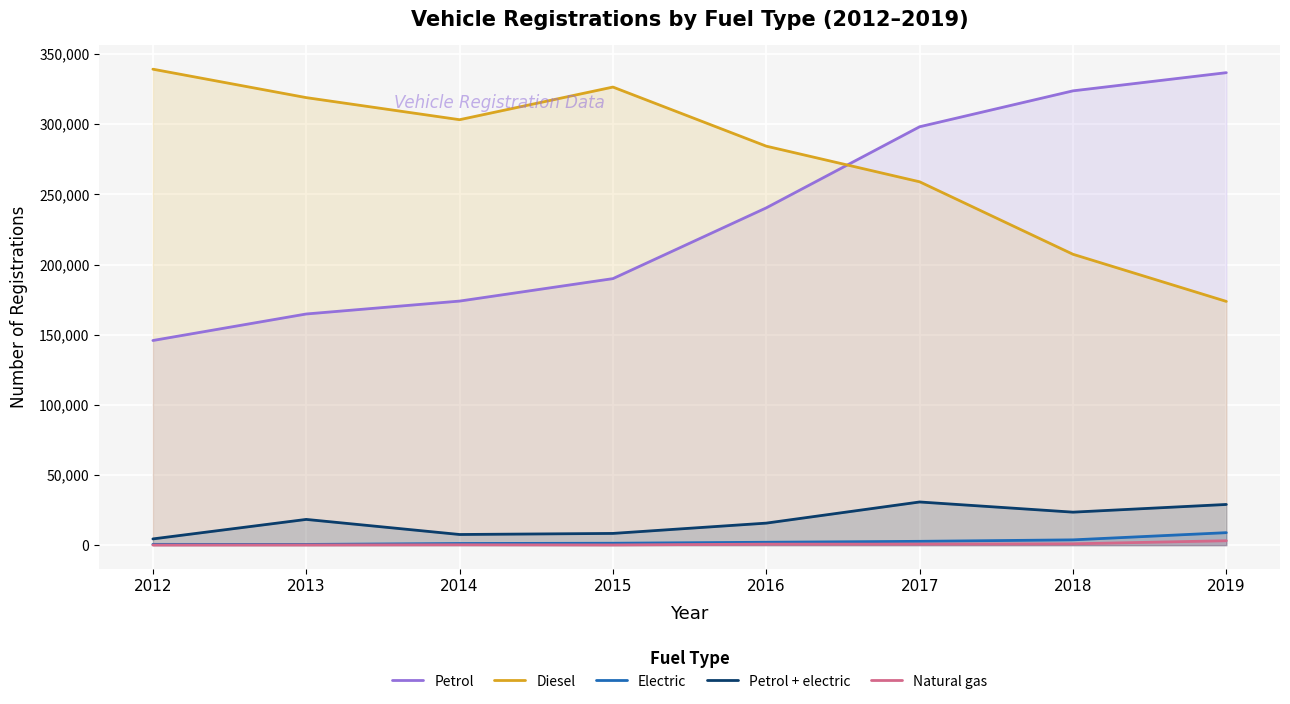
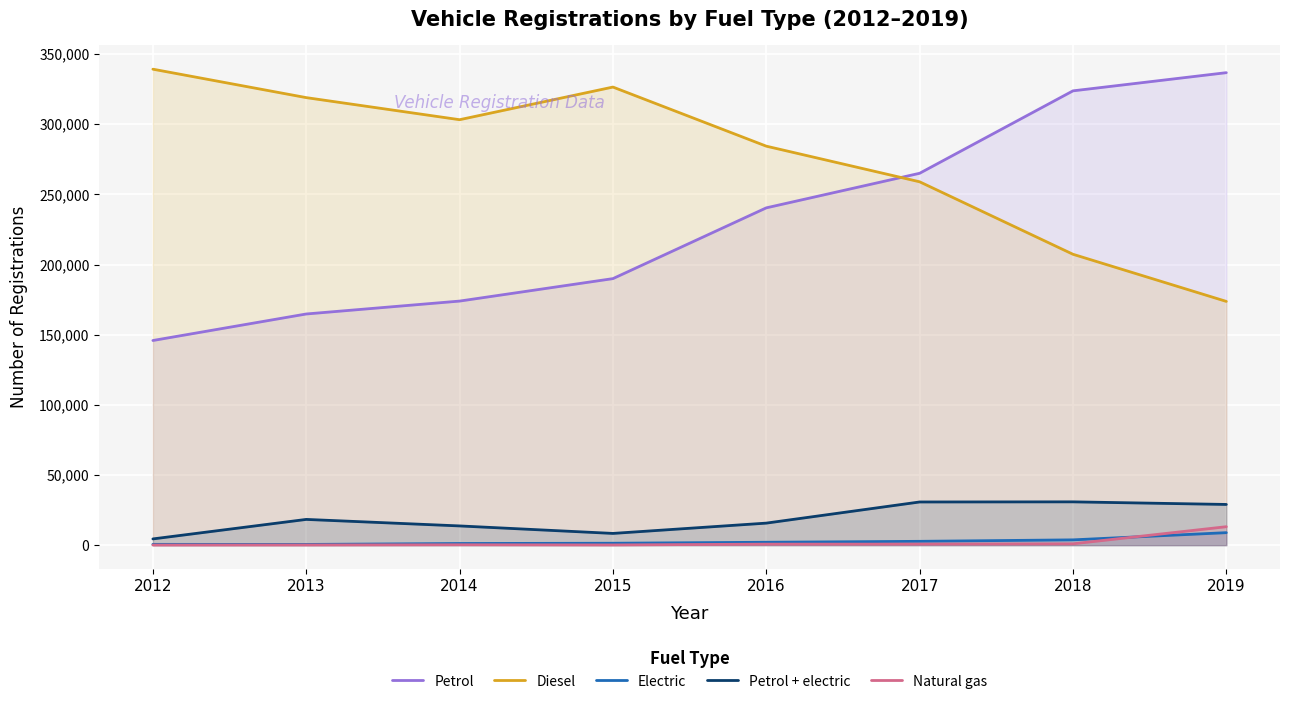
Petrol + electric, 2014: 8,000 -> 14,000
Petrol, 2017: 298,000 -> 265,000
Petrol + electric, 2018: 24,000 -> 31,000
Natural gas, 2019: 3,000 -> 13,000
